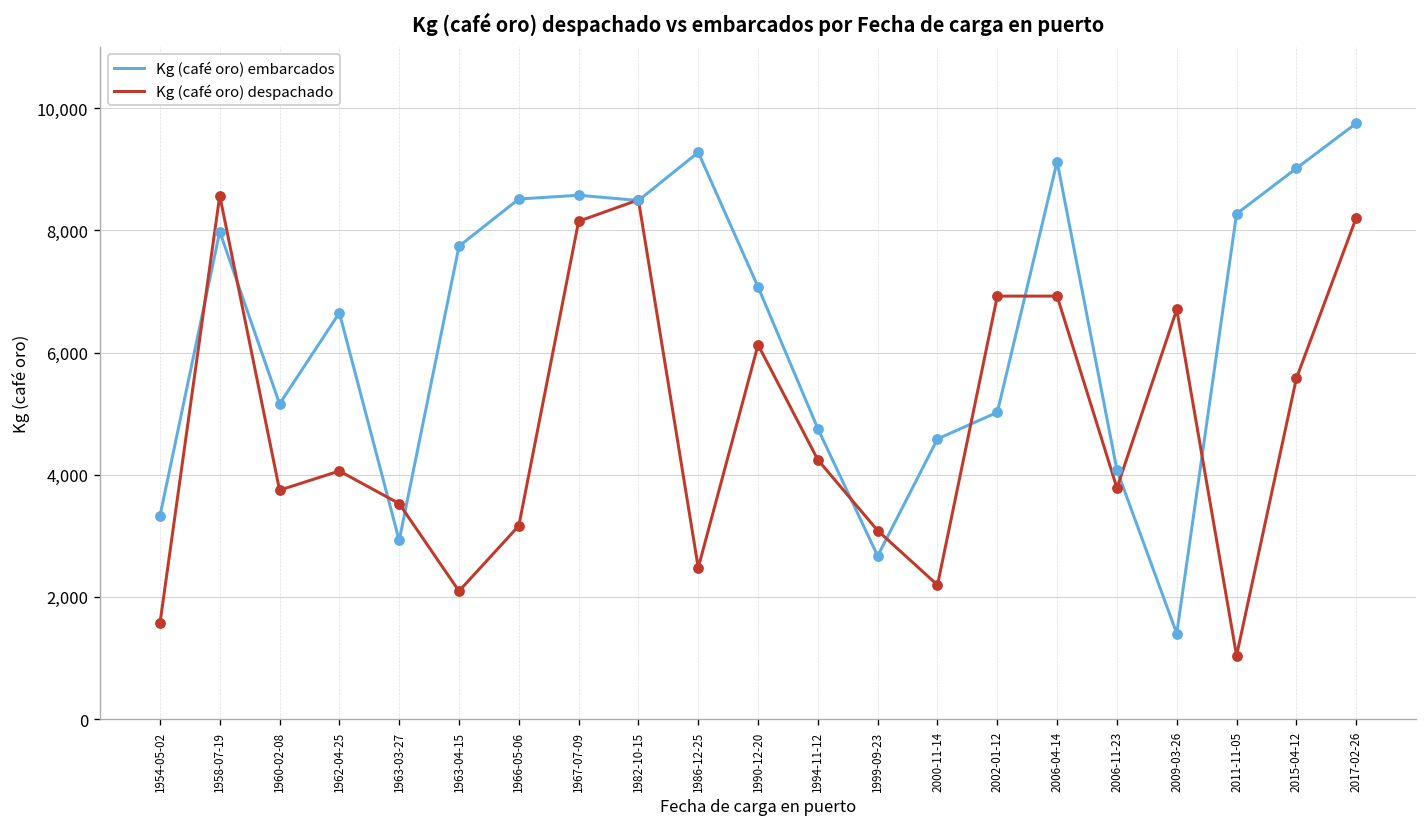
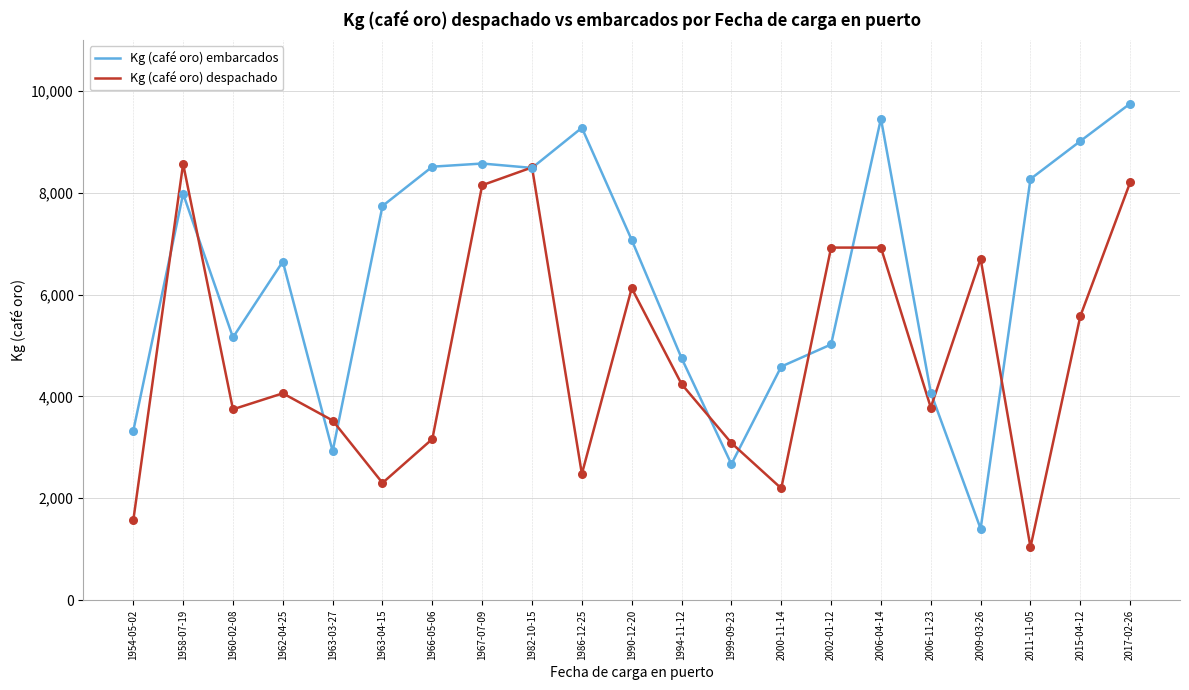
Kg (café oro) despachado, 1963-04-15: 2,100 -> 2,300
Kg (café oro) embarcados, 2006-04-14: 9,100 -> 9,500
